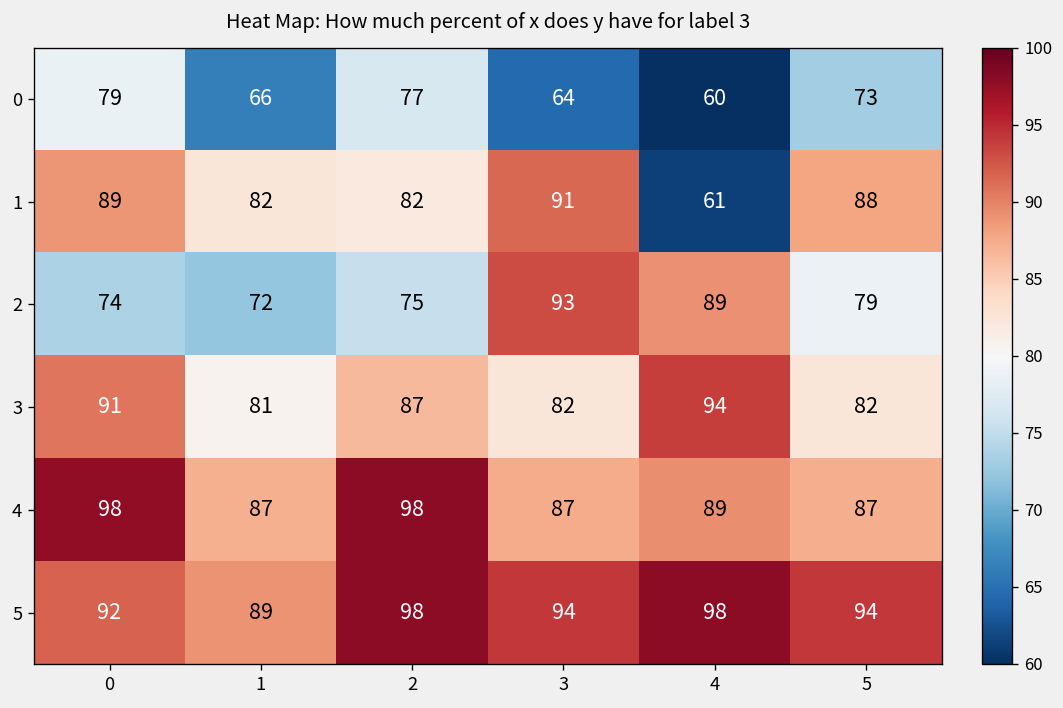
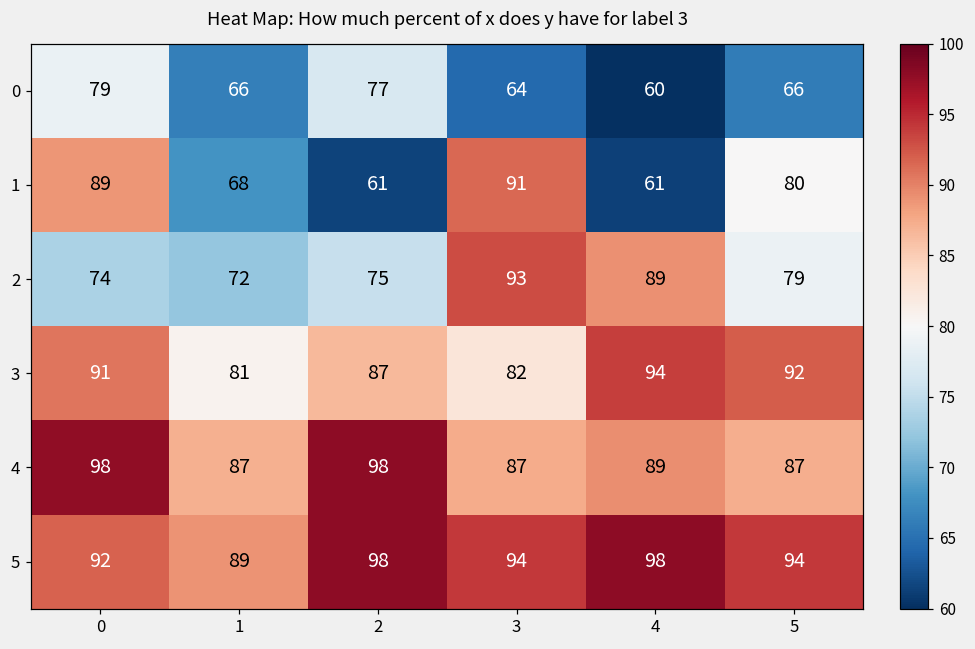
0, 5: 73 -> 66
1, 1: 82 -> 68
1, 2: 82 -> 61
1, 5: 88 -> 80
3, 5: 82 -> 92
